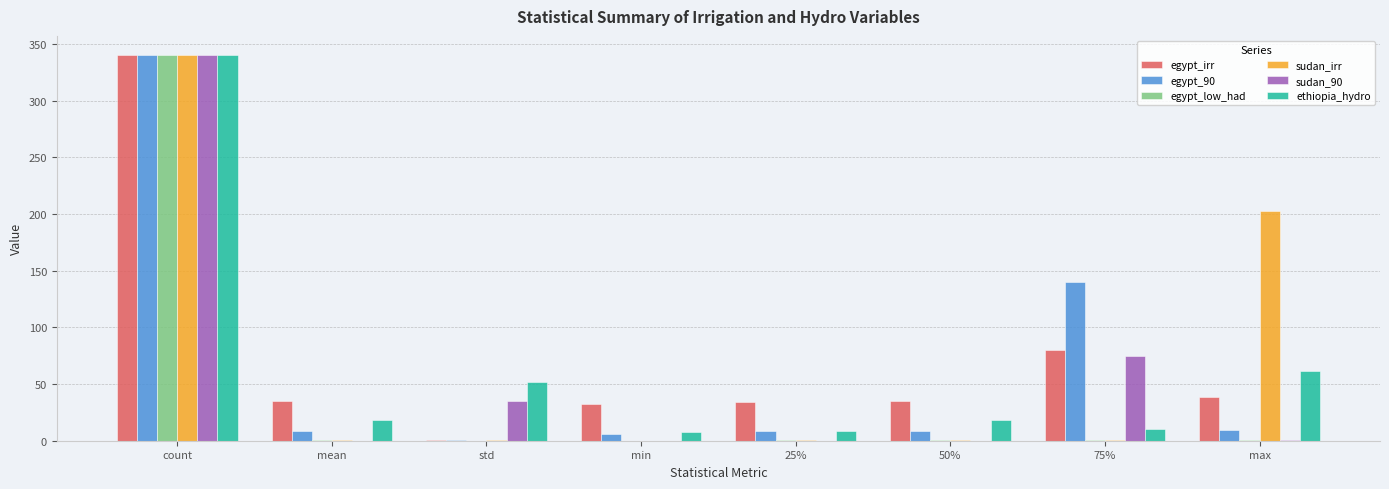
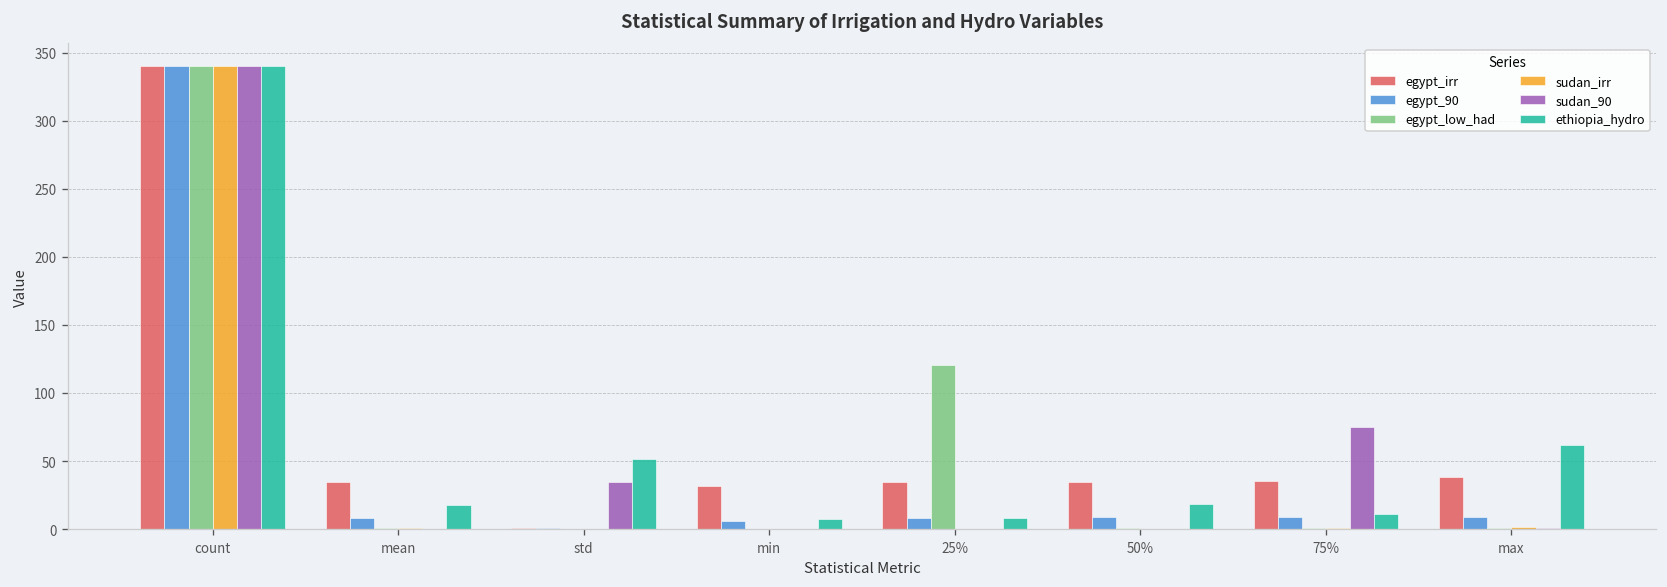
egypt_low_had, 25%: 1 -> 121
egypt_irr, 75%: 80 -> 35
egypt_90, 75%: 140 -> 9
sudan_irr, max: 202 -> 1
